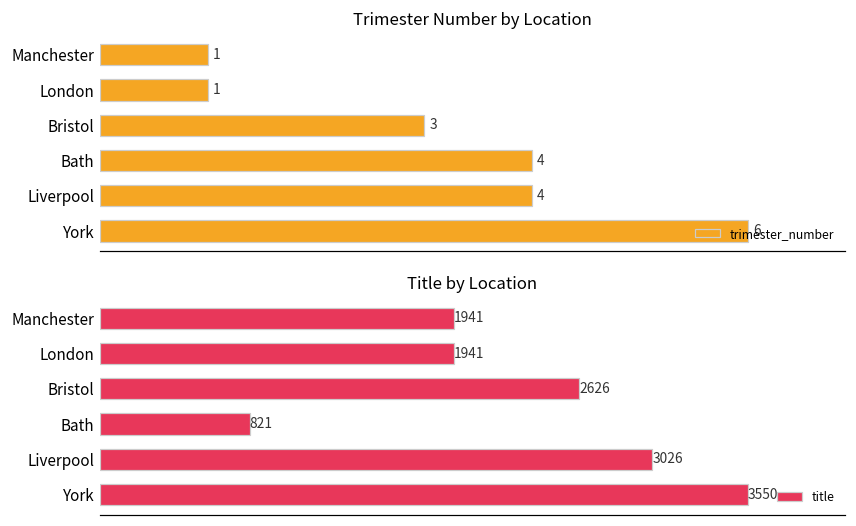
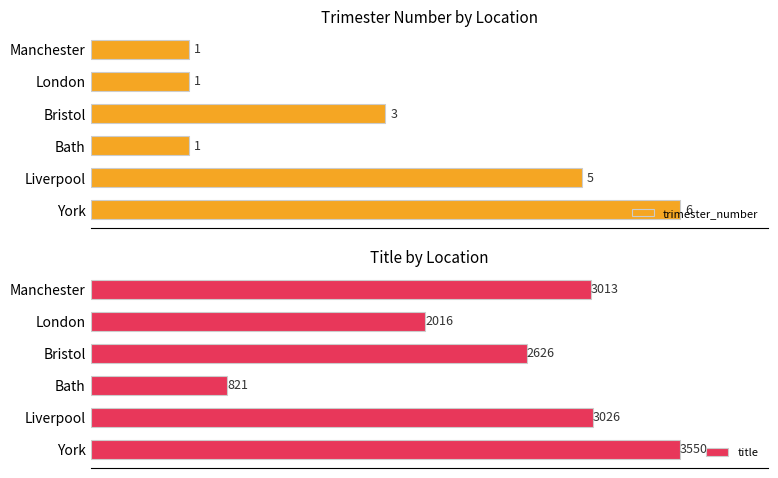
Trimester Number by Location, Bath: 4 -> 1
Trimester Number by Location, Liverpool: 4 -> 5
Title by Location, Manchester: 1941 -> 3013
Title by Location, London: 1941 -> 2016
